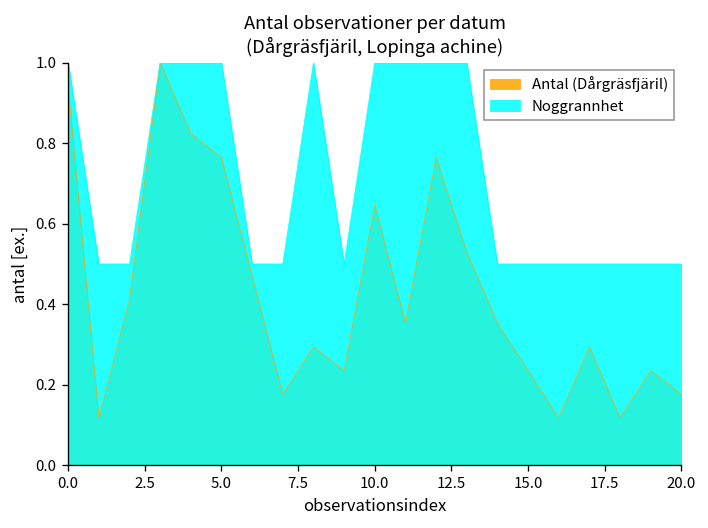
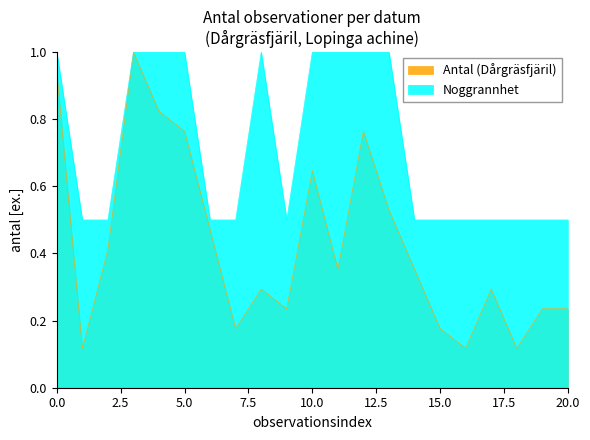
Antal (Dårgräsfjäril), 15.0: 0.24 -> 0.18
Antal (Dårgräsfjäril), 20.0: 0.18 -> 0.24
